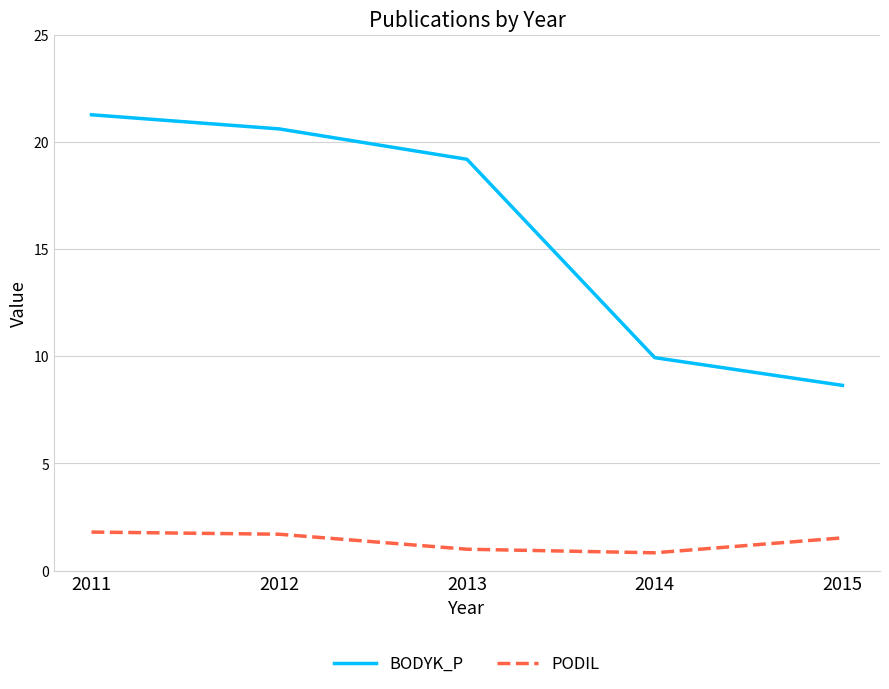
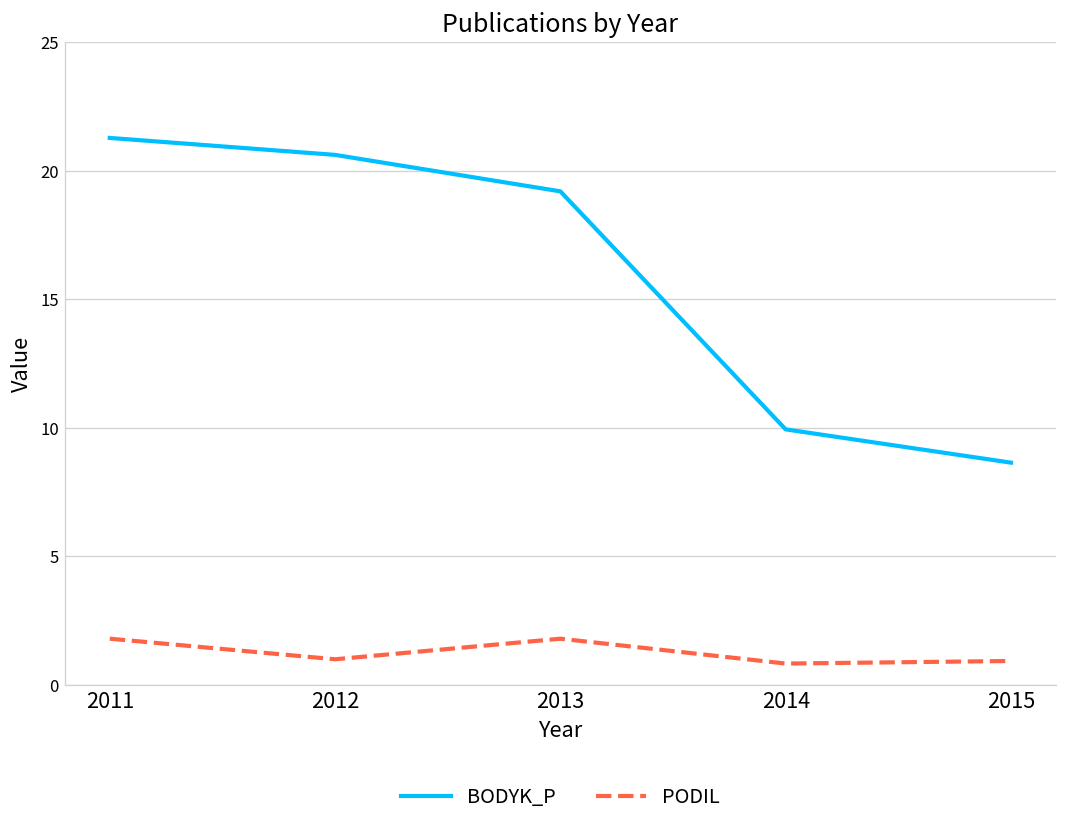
PODIL, 2012: 1.7 -> 1.0
PODIL, 2013: 1.0 -> 1.8
PODIL, 2015: 1.5 -> 0.9
